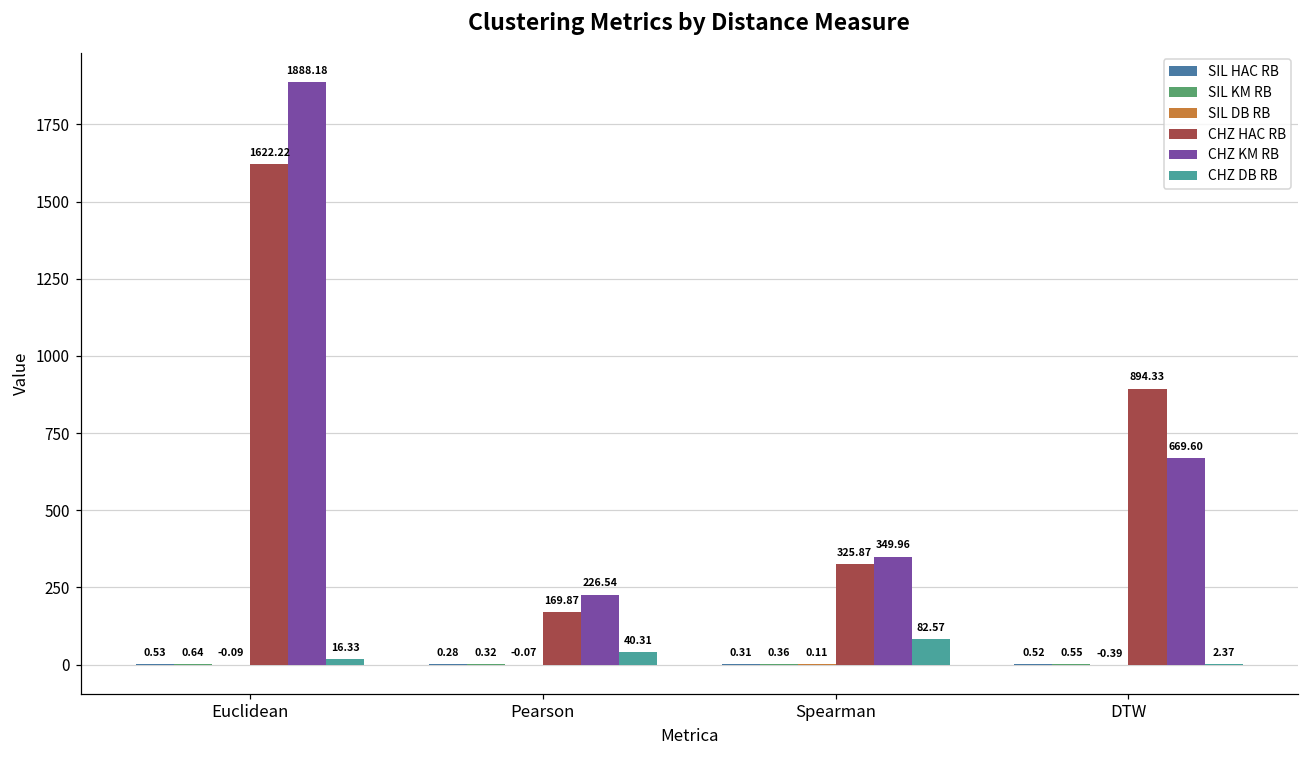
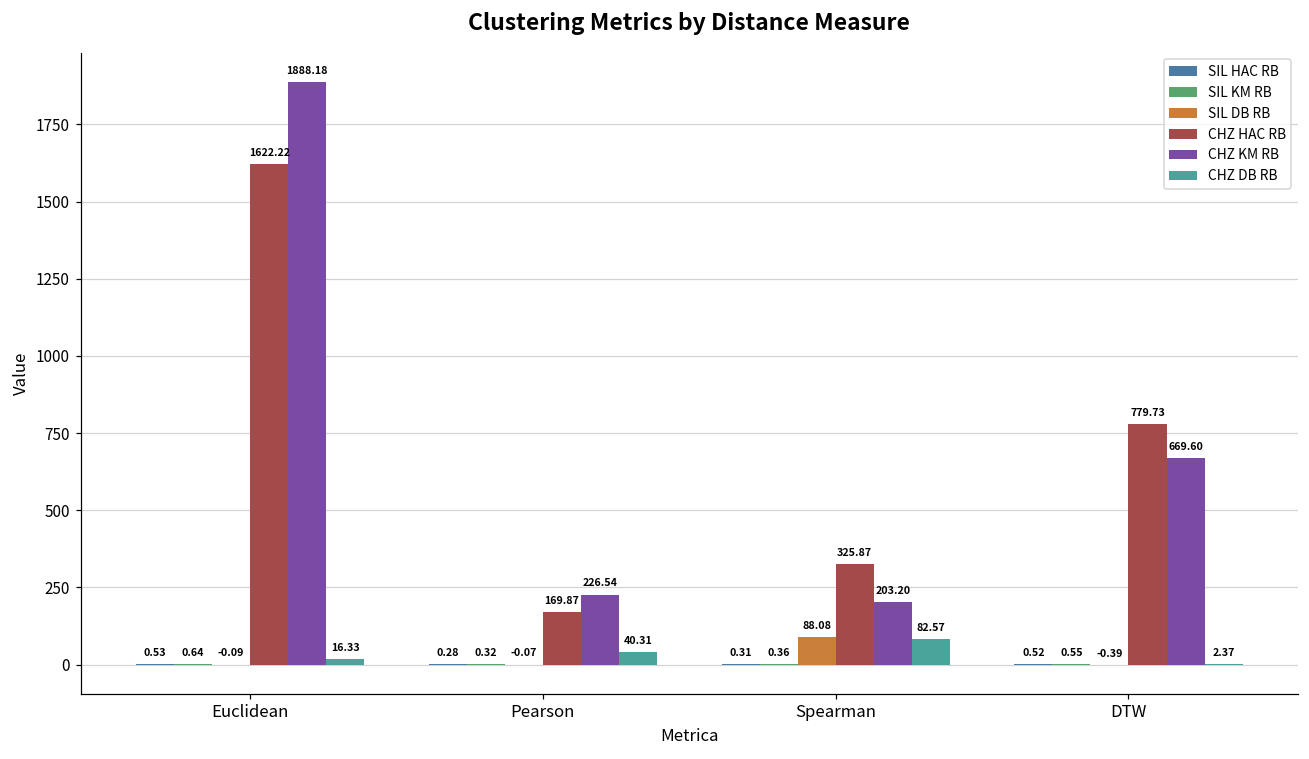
SIL DB RB, Spearman: 0.11 -> 88.08
CHZ KM RB, Spearman: 349.96 -> 203.20
CHZ HAC RB, DTW: 894.33 -> 779.73
